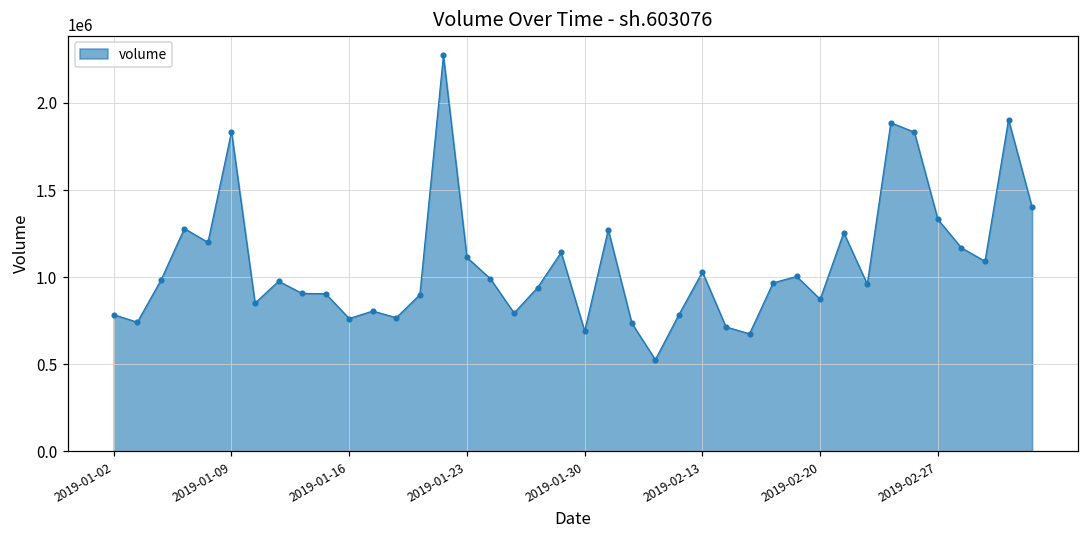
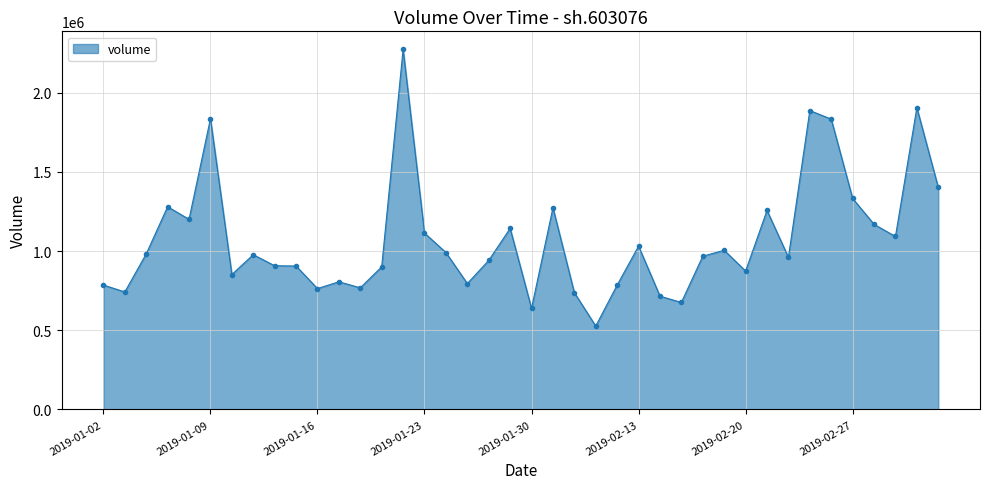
2019-01-30: 690000 -> 640000
